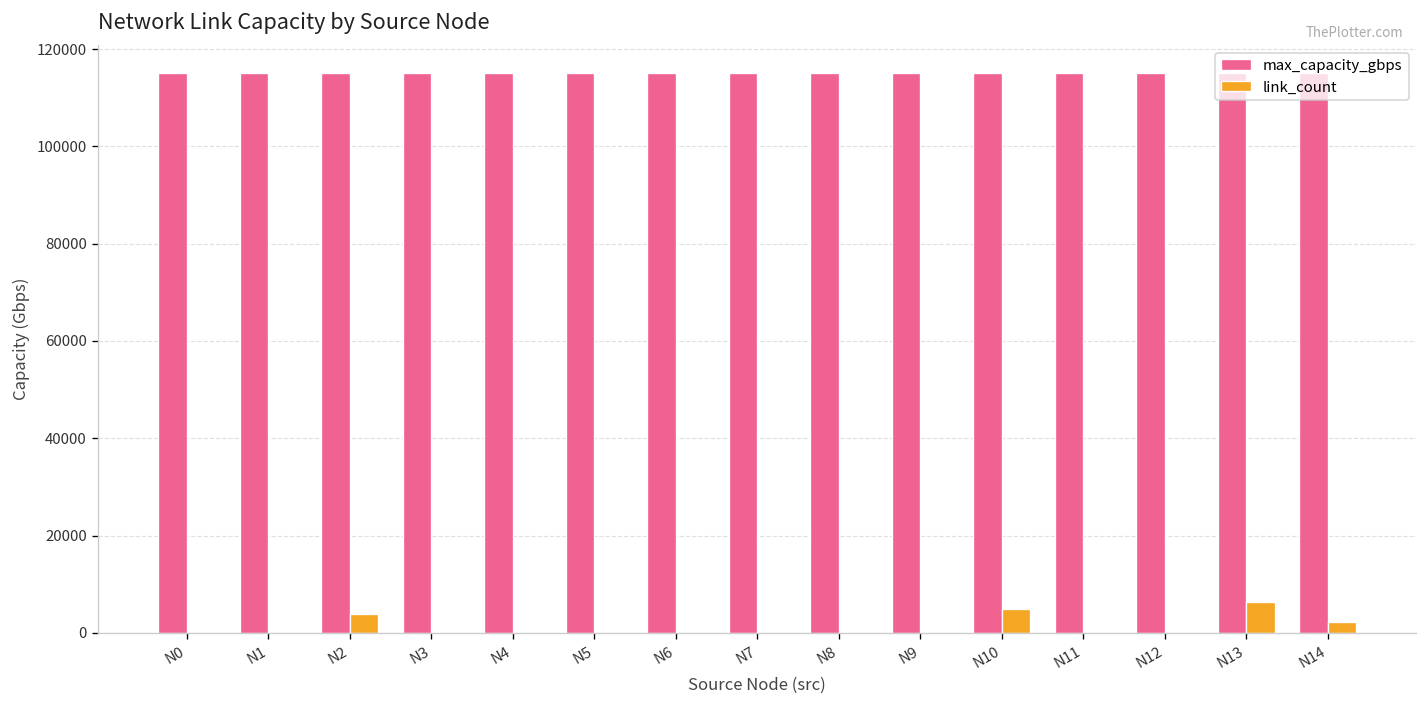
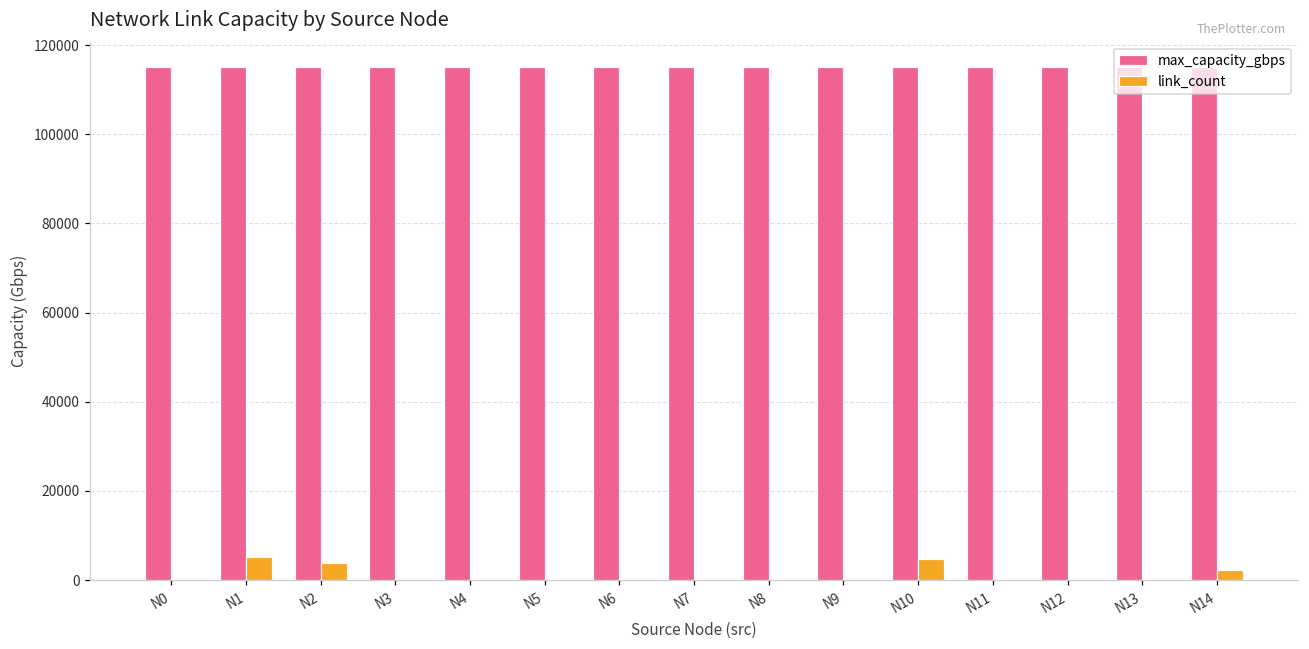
link_count, N1: 0 -> 5000
link_count, N13: 6000 -> 0
